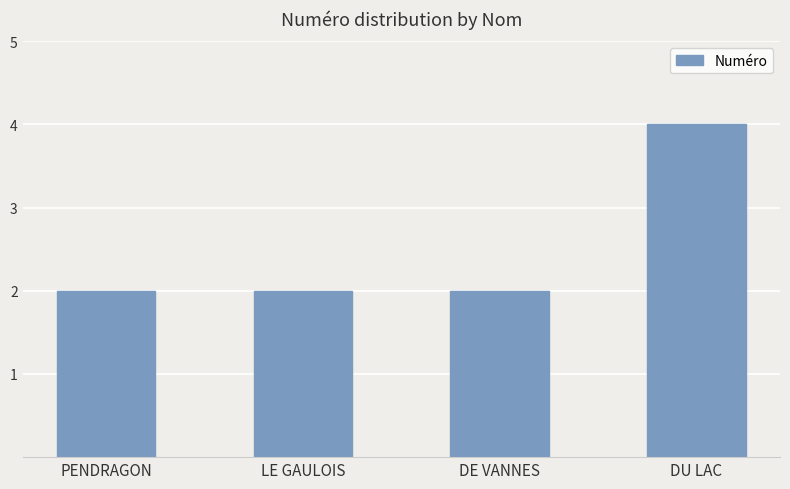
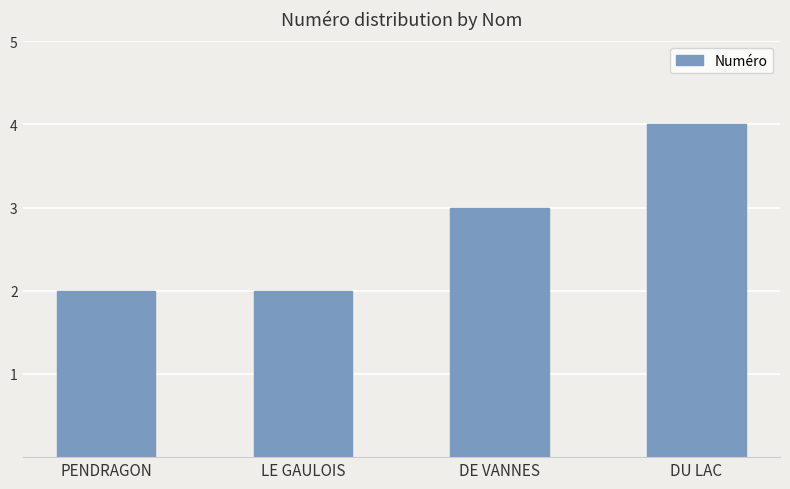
DE VANNES: 2 -> 3
